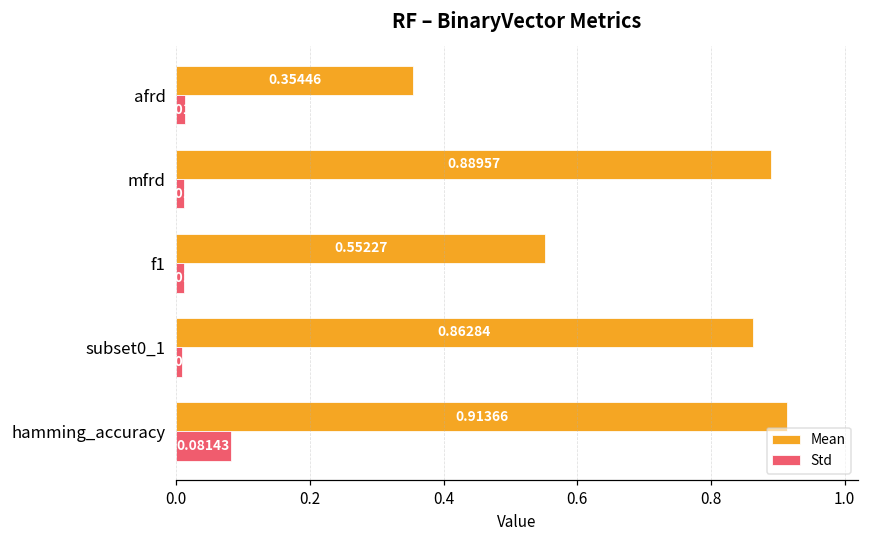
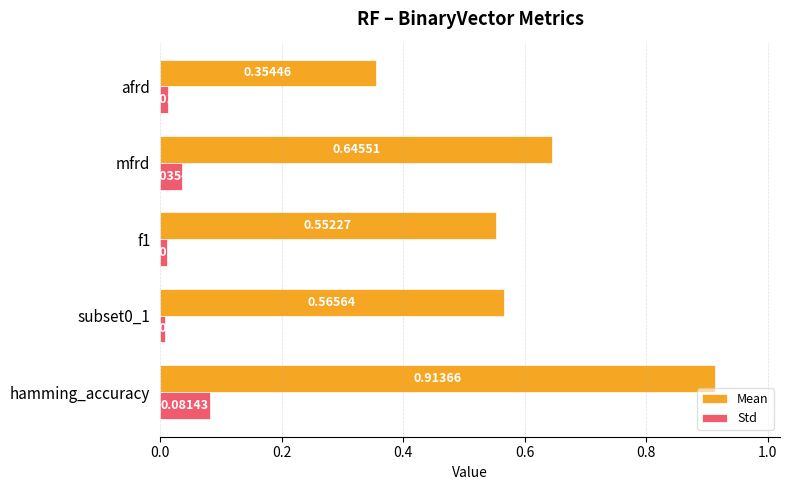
Mean, mfrd: 0.88957 -> 0.64551
Std, mfrd: 0.01 -> 0.04
Mean, subset0_1: 0.86284 -> 0.56564
